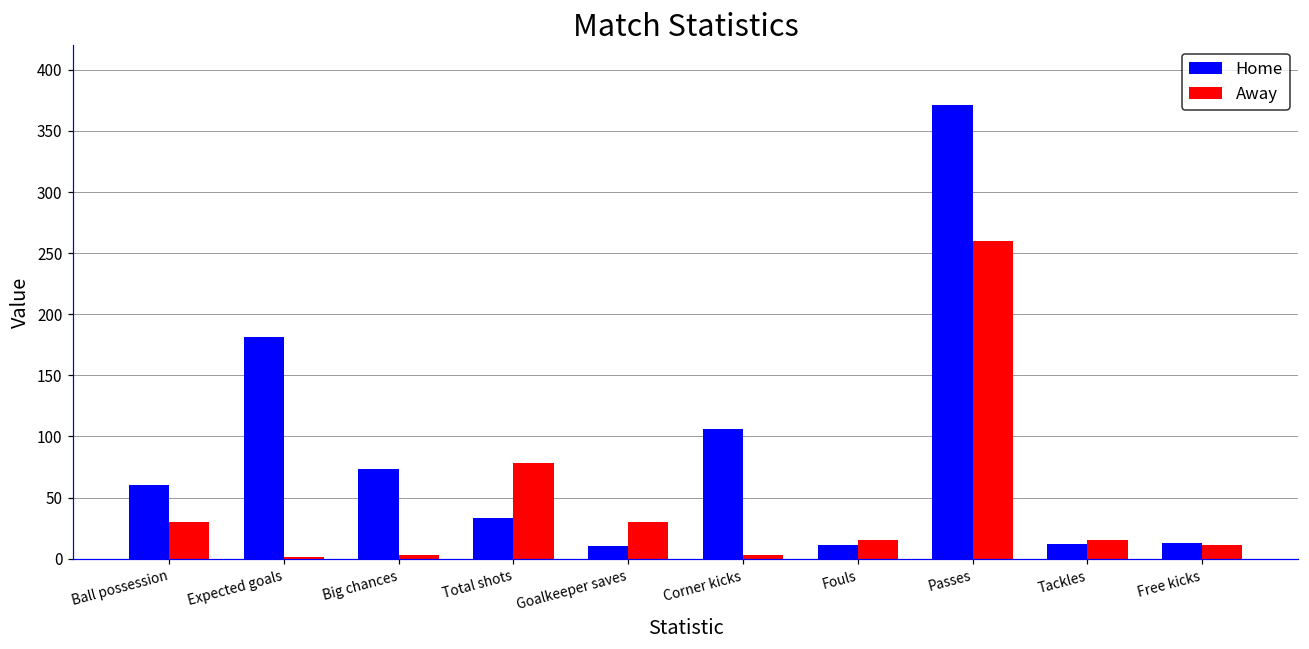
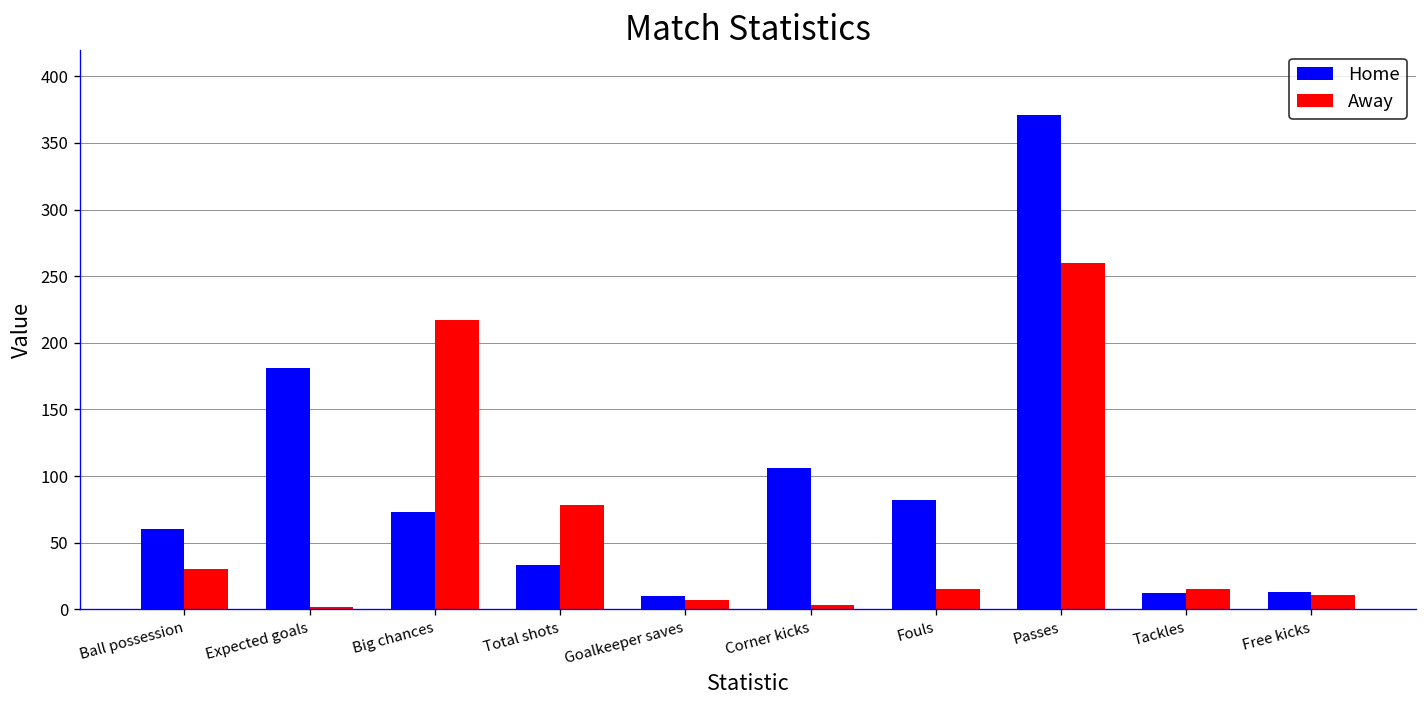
Away, Big chances: 3 -> 217
Away, Goalkeeper saves: 30 -> 7
Home, Fouls: 11 -> 82
